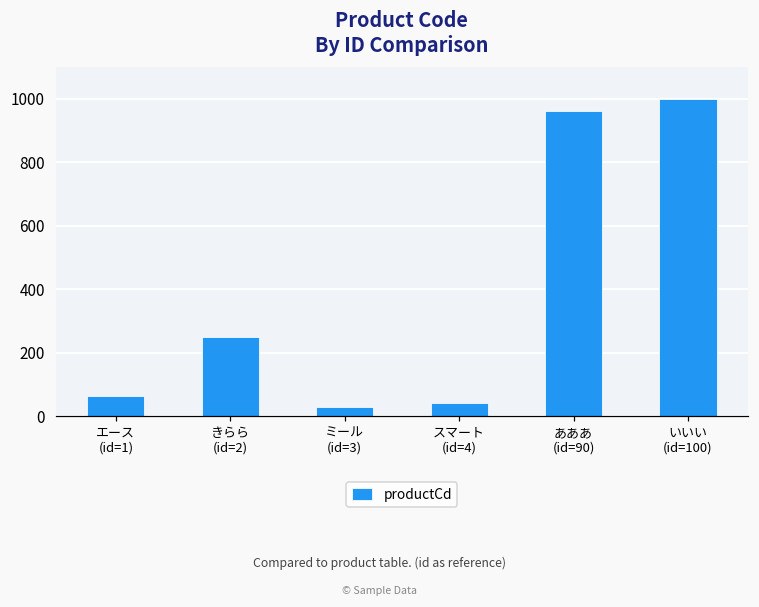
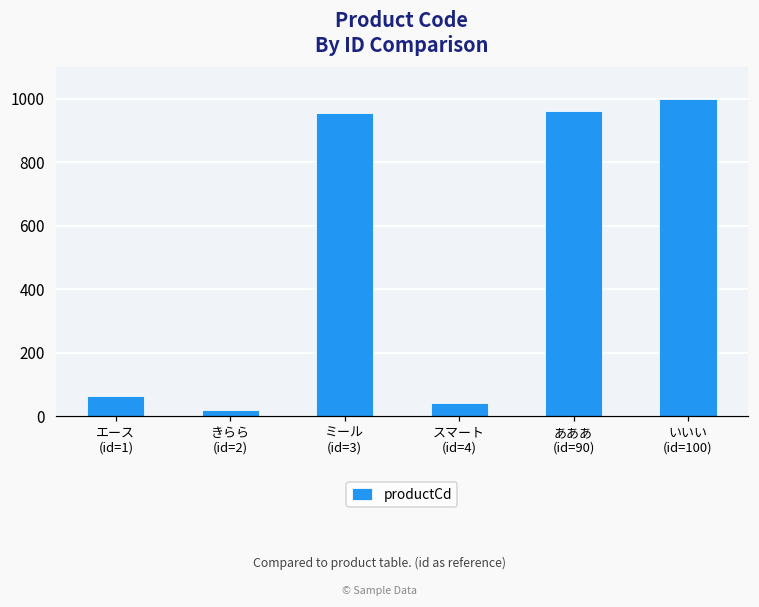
きらら (id=2): 250 -> 20
ミール (id=3): 30 -> 950
